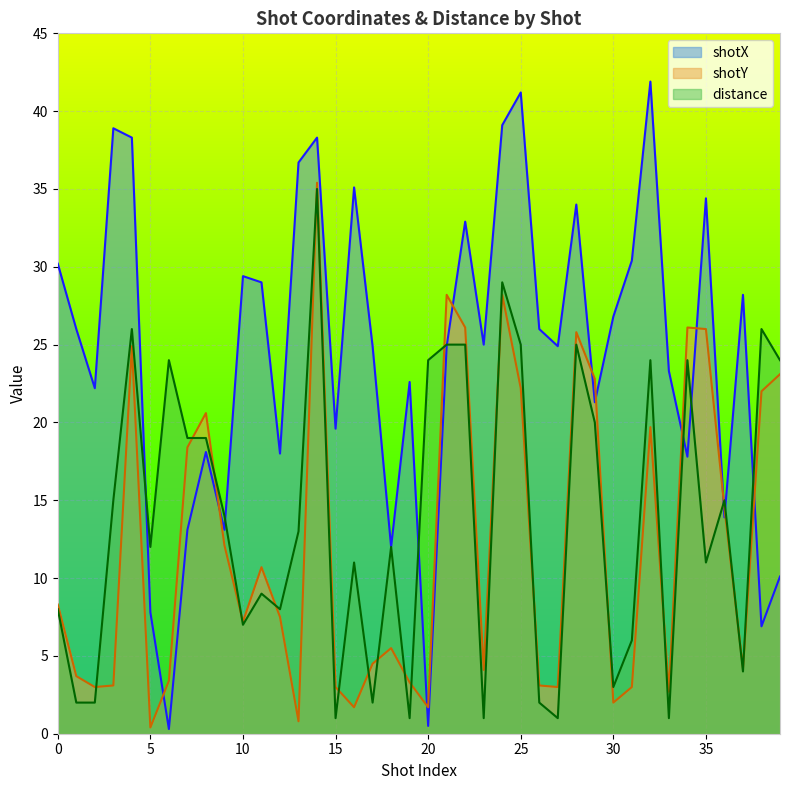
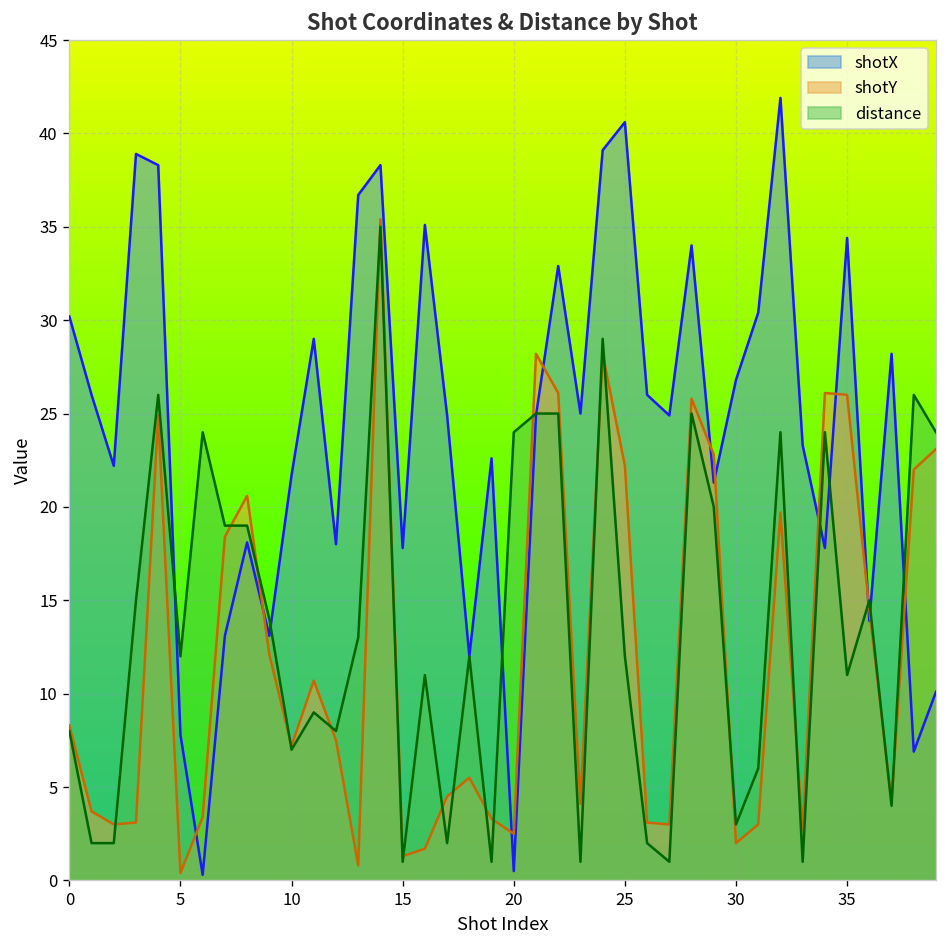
shotX, 10: 29.4 -> 21.7
shotX, 15: 19.6 -> 17.8
shotY, 15: 3.0 -> 1.3
shotY, 20: 1.7 -> 2.5
shotX, 25: 41.2 -> 40.6
distance, 25: 25 -> 12
